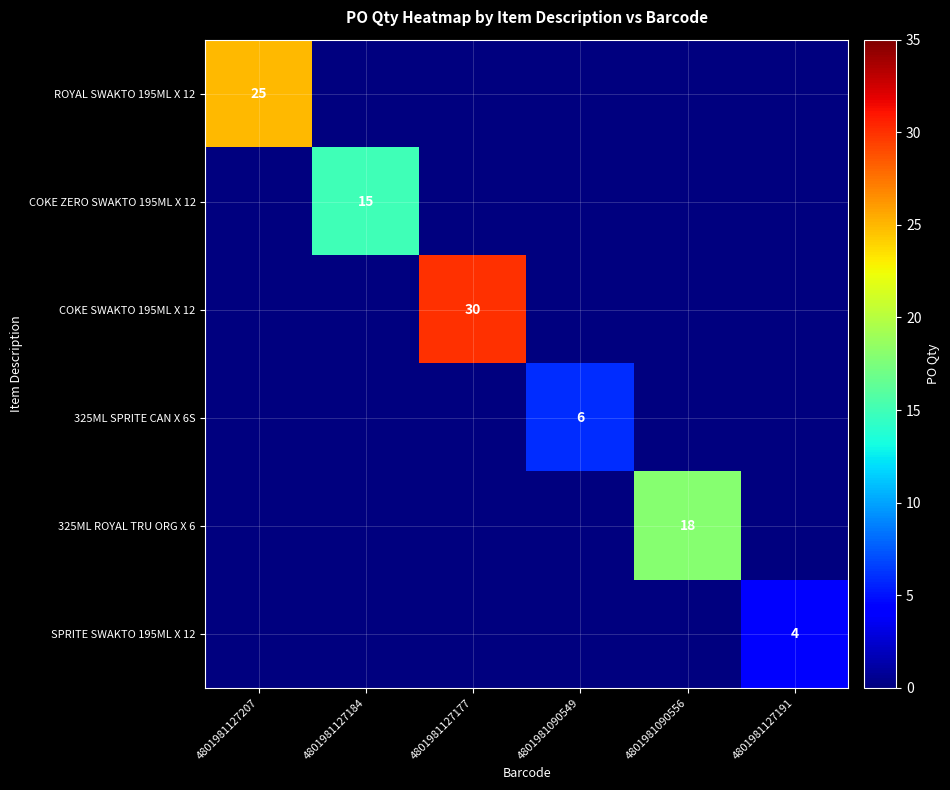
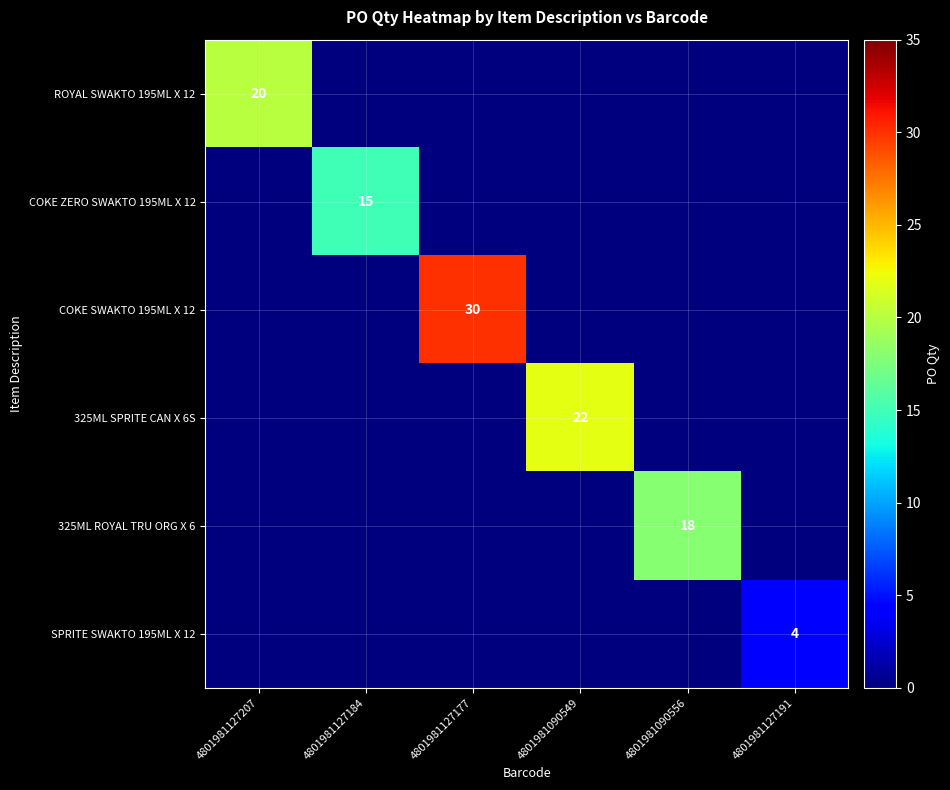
ROYAL SWAKTO 195ML X 12, 4801981127207: 25 -> 20
325ML SPRITE CAN X 6S, 4801981090549: 6 -> 22
